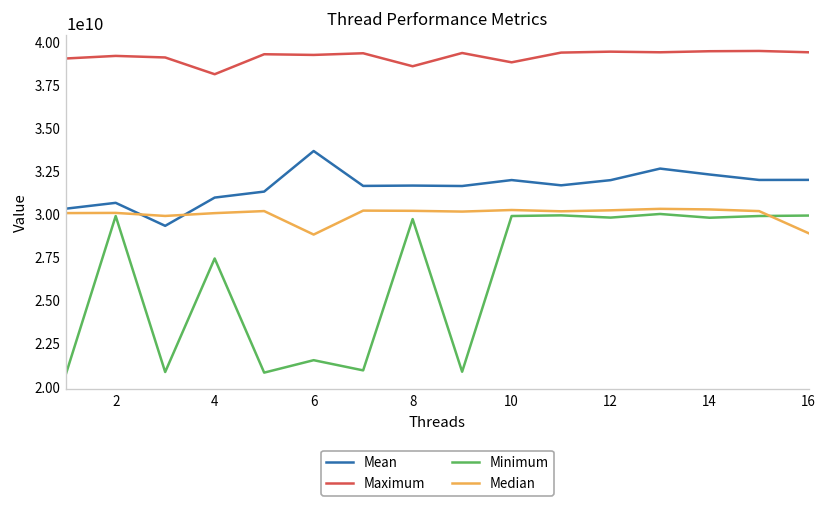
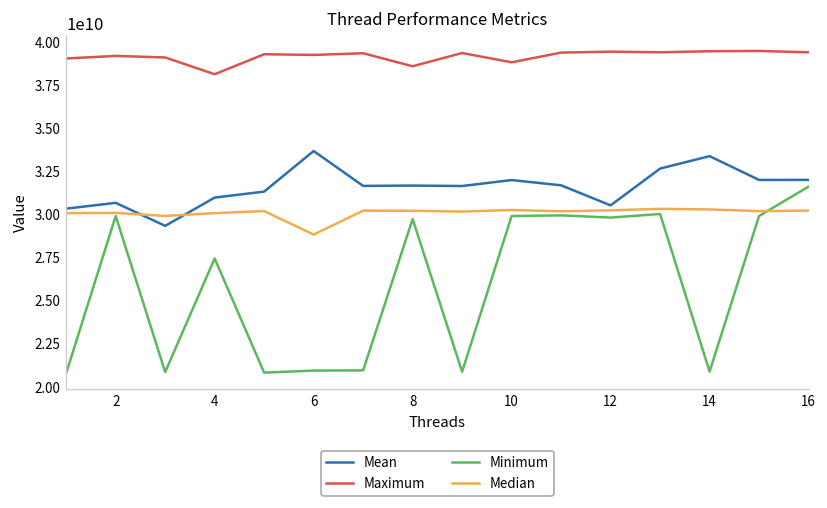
Minimum, 6: 21500000000 -> 20900000000
Mean, 12: 32000000000 -> 30500000000
Mean, 14: 32300000000 -> 33400000000
Minimum, 14: 29800000000 -> 20900000000
Minimum, 16: 29900000000 -> 31600000000
Median, 16: 28900000000 -> 30200000000
